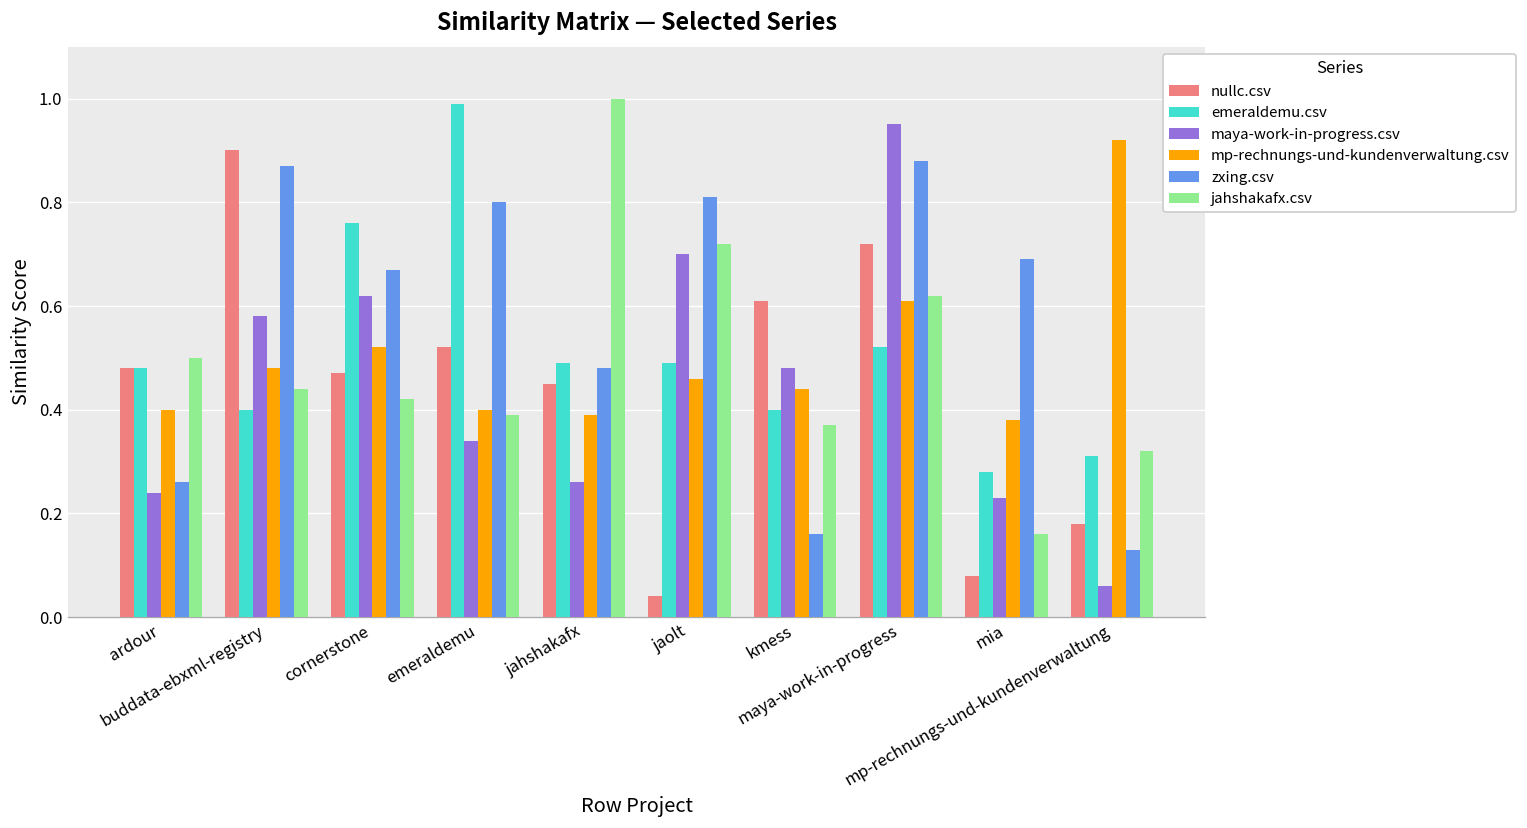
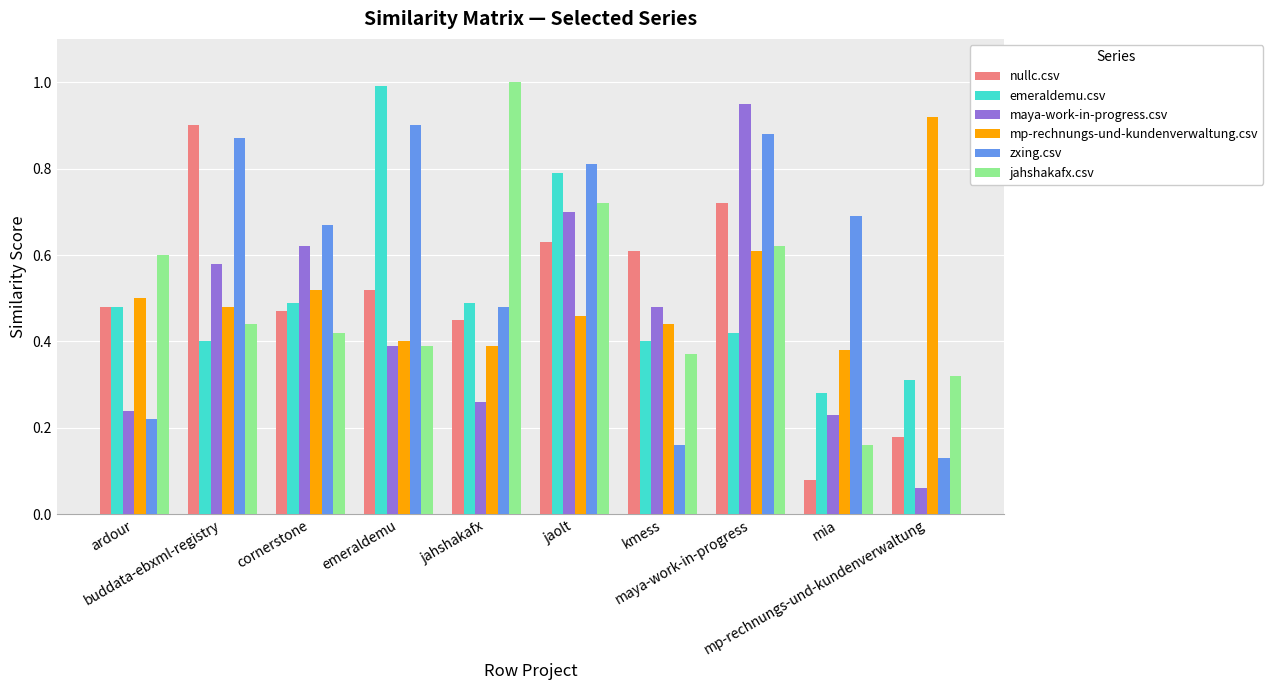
mp-rechnungs-und-kundenverwaltung.csv, ardour: 0.4 -> 0.5
zxing.csv, ardour: 0.26 -> 0.22
jahshakafx.csv, ardour: 0.5 -> 0.6
emeraldemu.csv, cornerstone: 0.76 -> 0.49
maya-work-in-progress.csv, emeraldemu: 0.34 -> 0.39
zxing.csv, emeraldemu: 0.8 -> 0.9
nullc.csv, jaolt: 0.04 -> 0.63
emeraldemu.csv, jaolt: 0.49 -> 0.79
emeraldemu.csv, maya-work-in-progress: 0.52 -> 0.42
